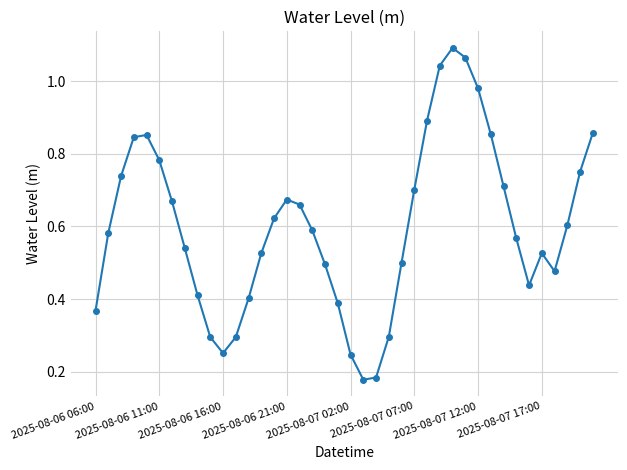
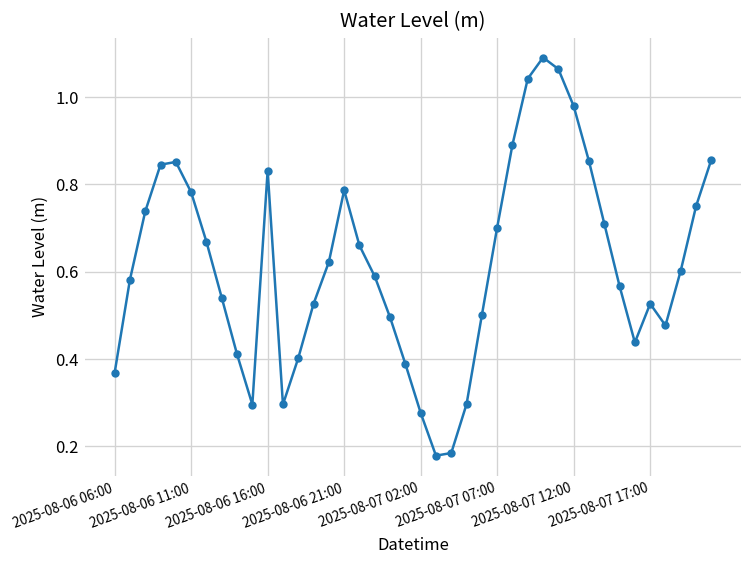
2025-08-06 16:00: 0.25 -> 0.83
2025-08-06 21:00: 0.67 -> 0.79
2025-08-07 02:00: 0.25 -> 0.28
